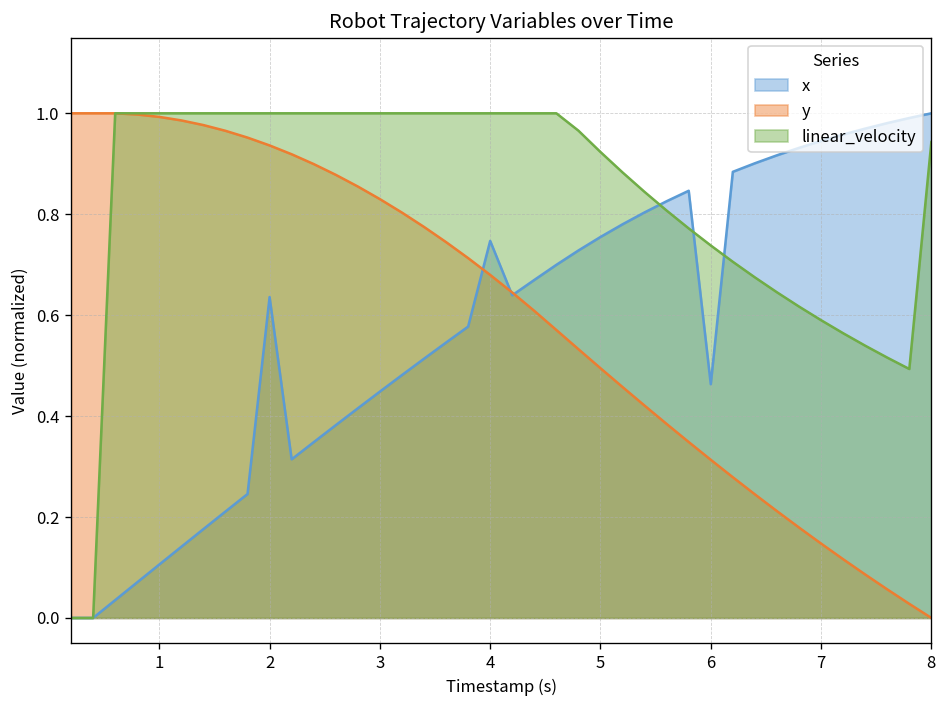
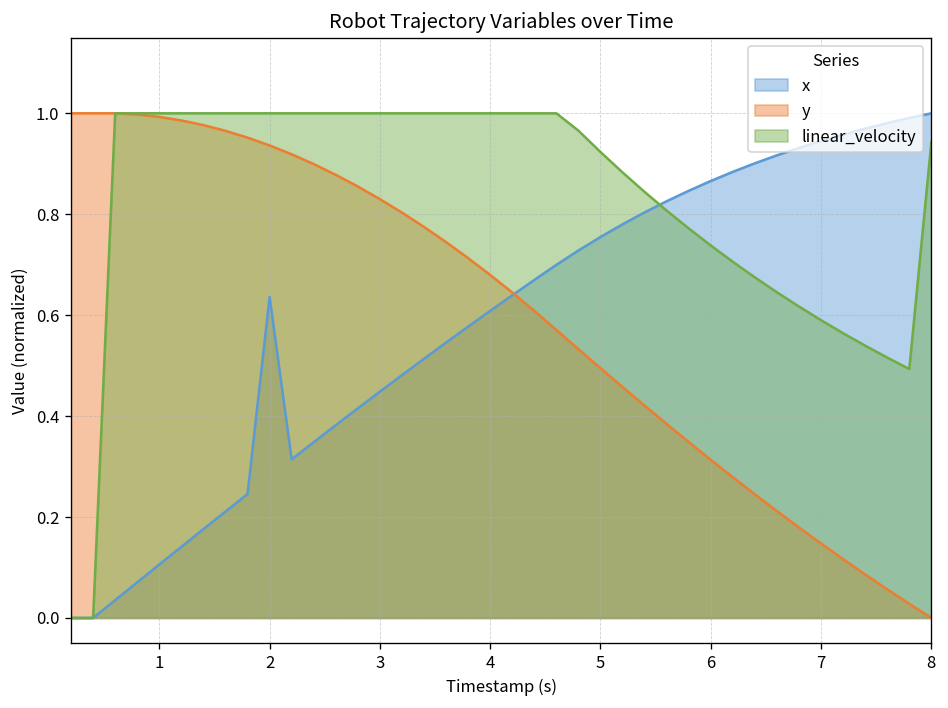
x, 4: 0.75 -> 0.61
x, 6: 0.46 -> 0.87
